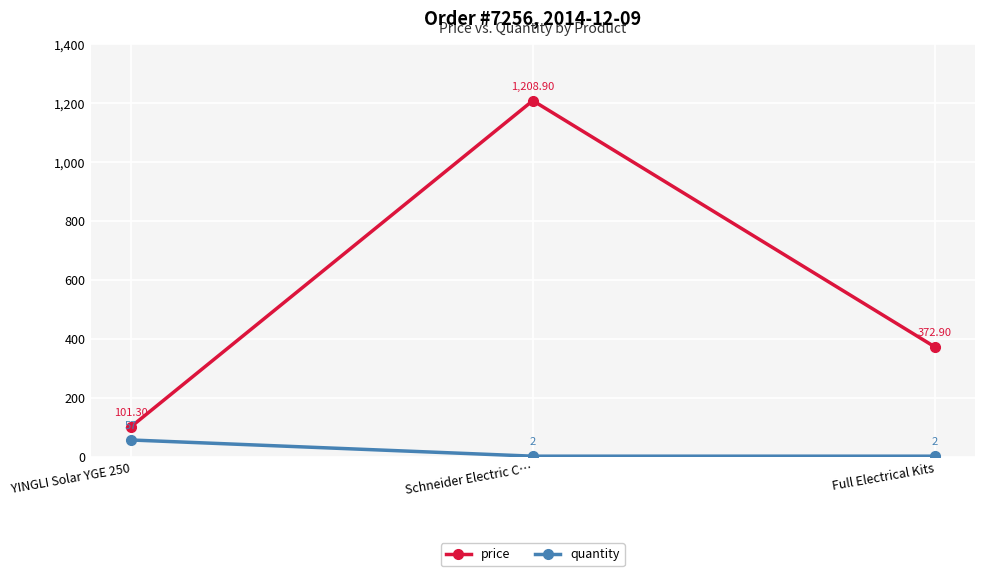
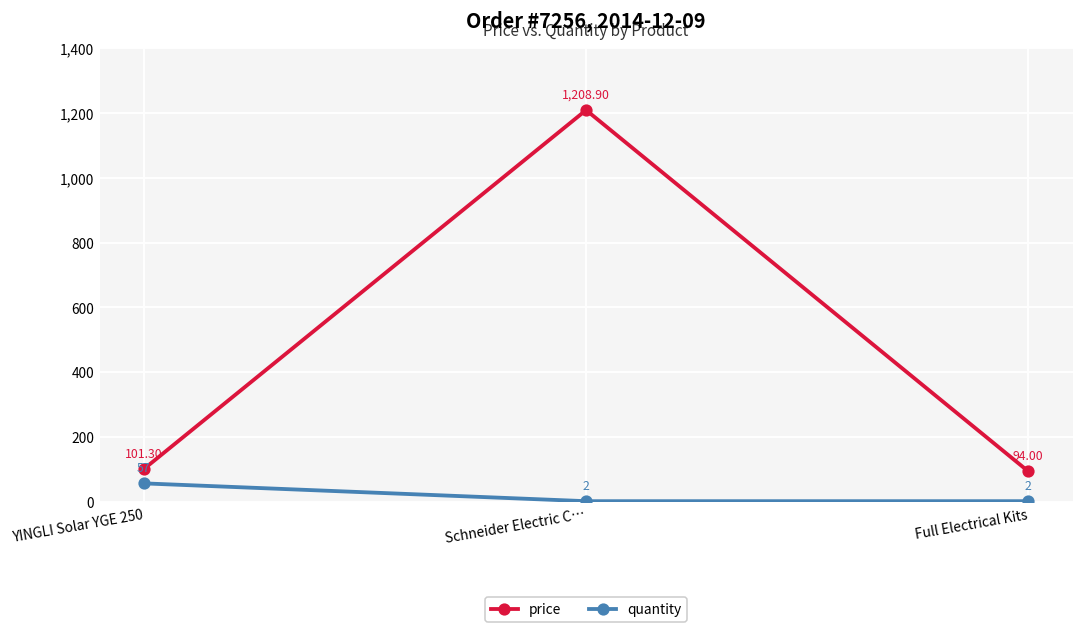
price, Full Electrical Kits: 372.90 -> 94.00
